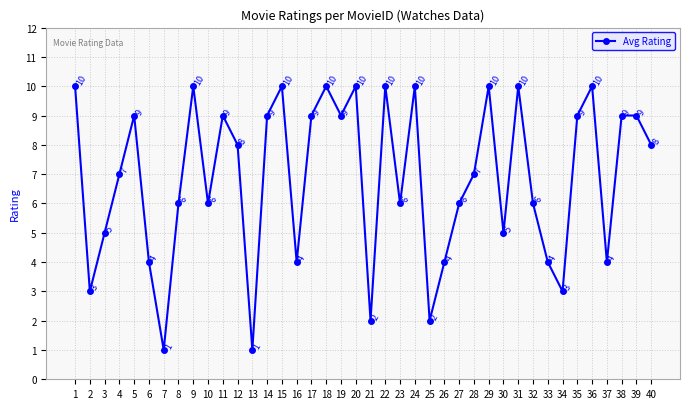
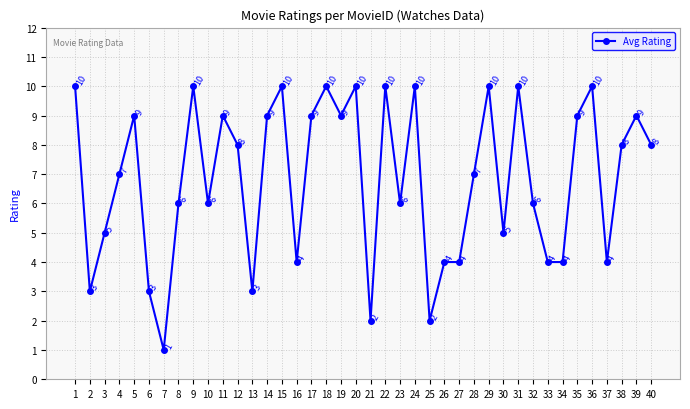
6: 4 -> 3
13: 1 -> 3
27: 6 -> 4
34: 3 -> 4
38: 9 -> 8
